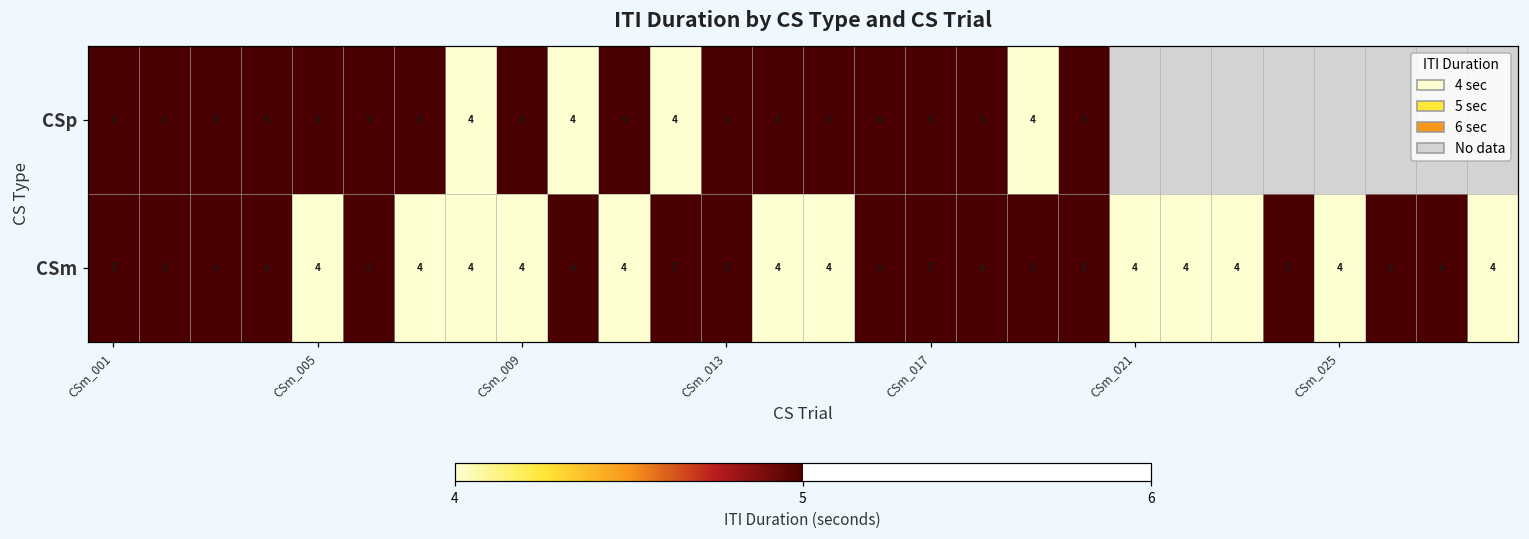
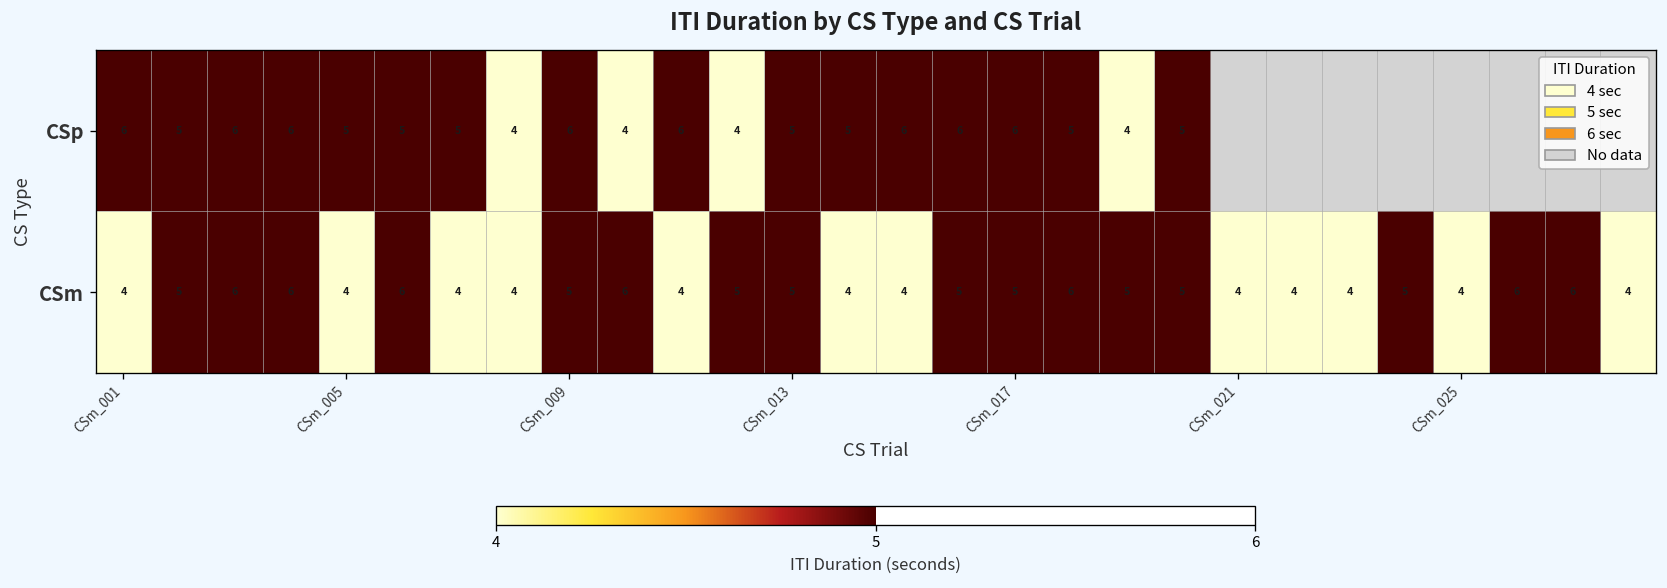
CSm, CSm_001: 5 -> 4
CSm, CSm_009: 4 -> 5
